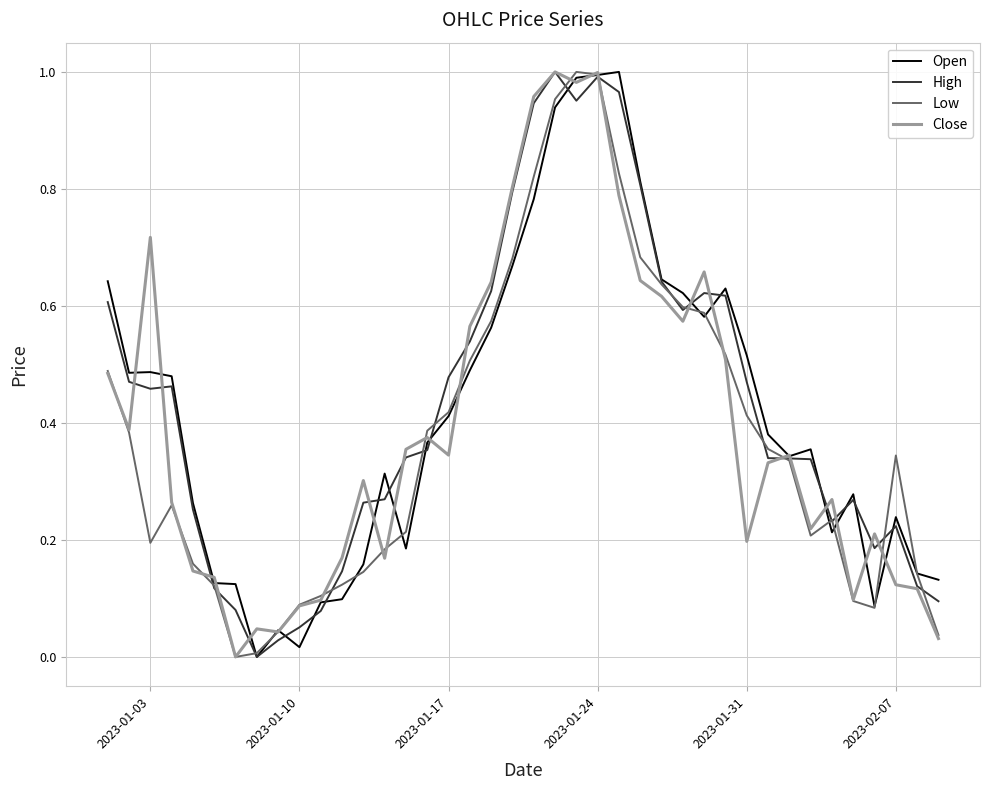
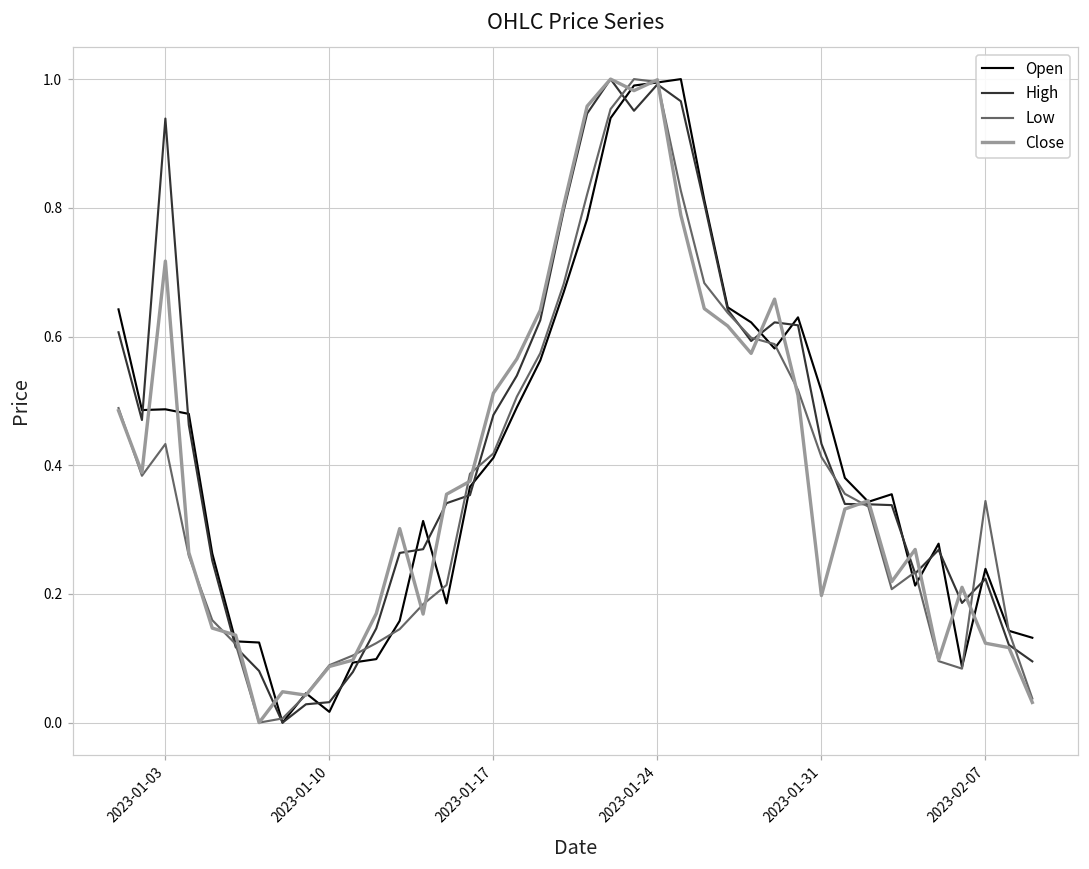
High, 2023-01-03: 0.46 -> 0.94
Low, 2023-01-03: 0.20 -> 0.43
High, 2023-01-10: 0.05 -> 0.03
Close, 2023-01-17: 0.35 -> 0.51
High, 2023-01-31: 0.47 -> 0.43
